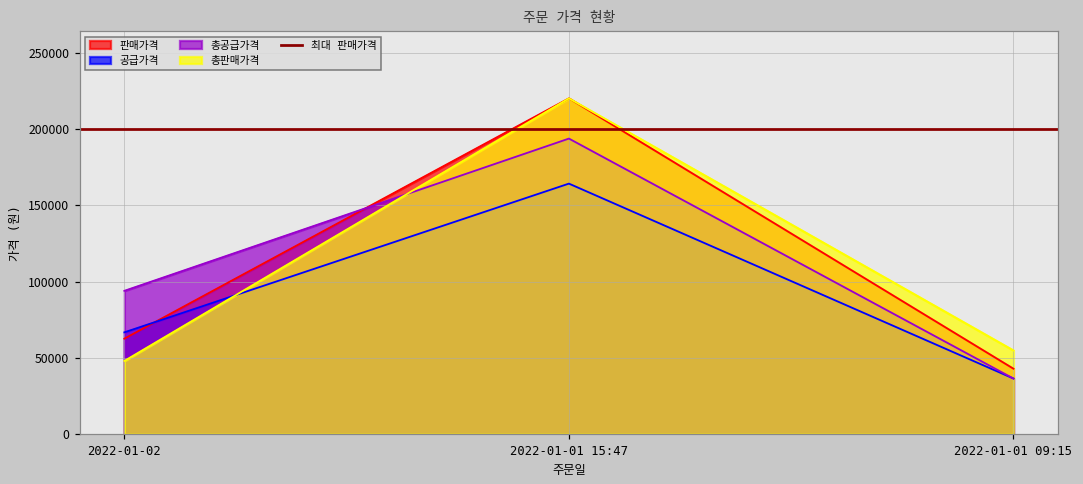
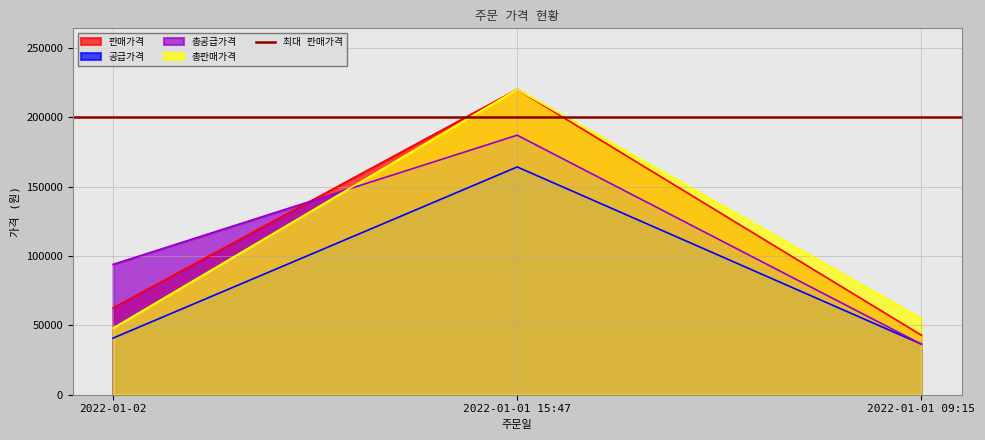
공급가격, 2022-01-02: 67000 -> 41000
총공급가격, 2022-01-01 15:47: 194000 -> 187000
